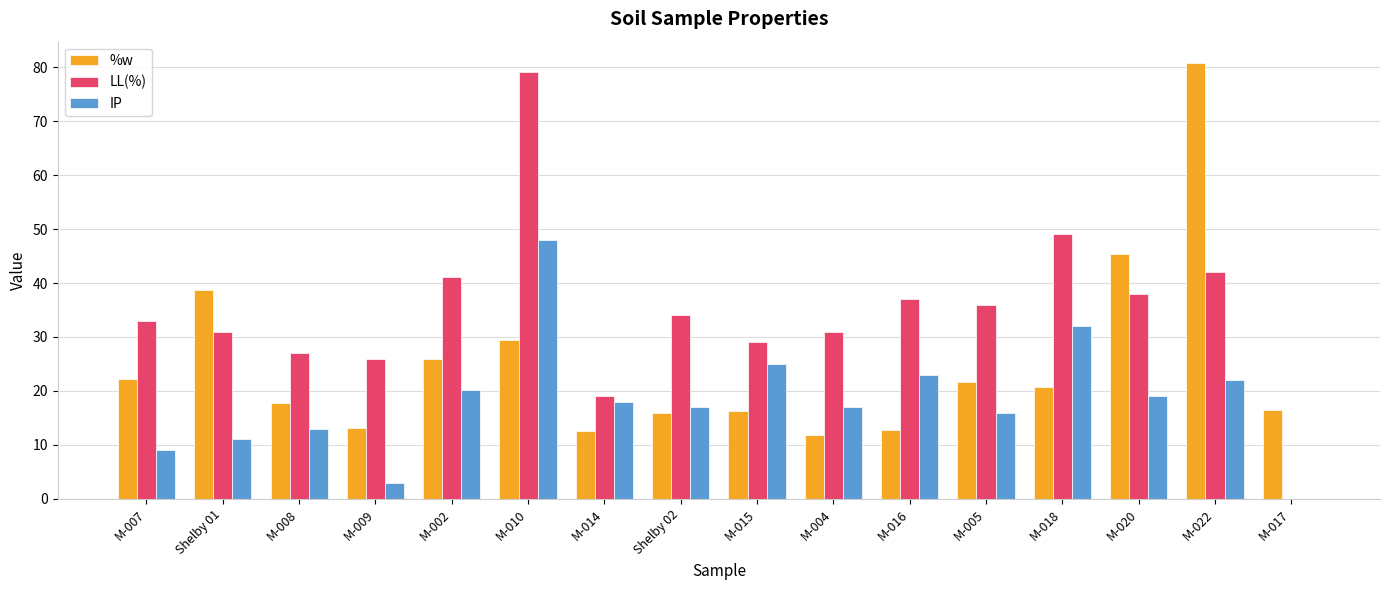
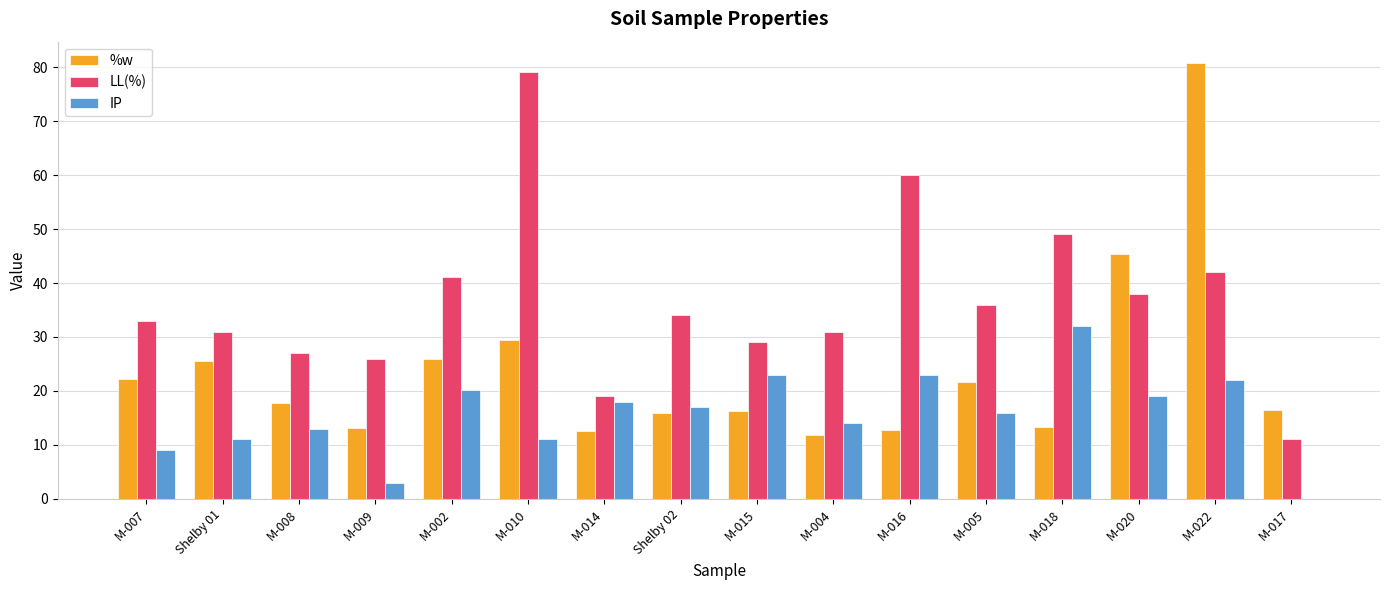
%w, Shelby 01: 39 -> 26
IP, M-010: 48 -> 11
IP, M-015: 25 -> 23
IP, M-004: 17 -> 14
LL(%), M-016: 37 -> 60
%w, M-018: 21 -> 13
LL(%), M-017: 0 -> 11
